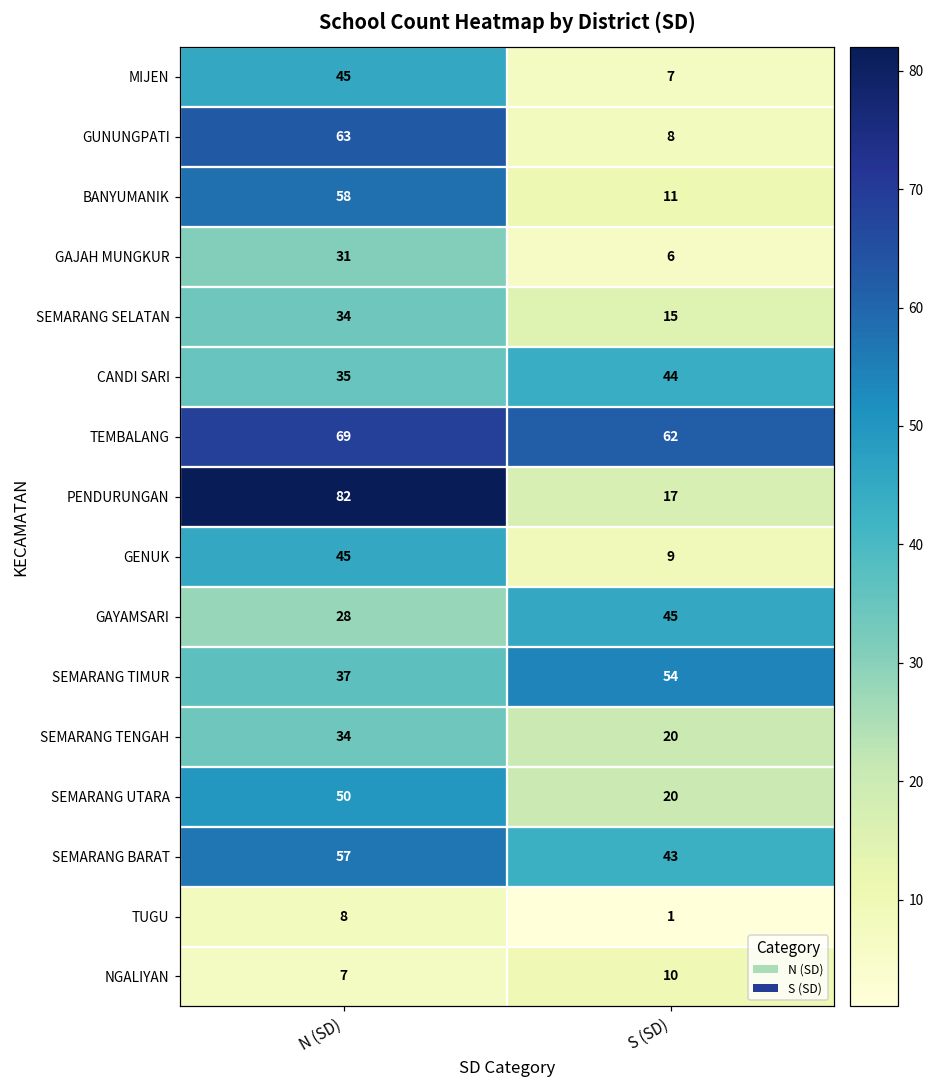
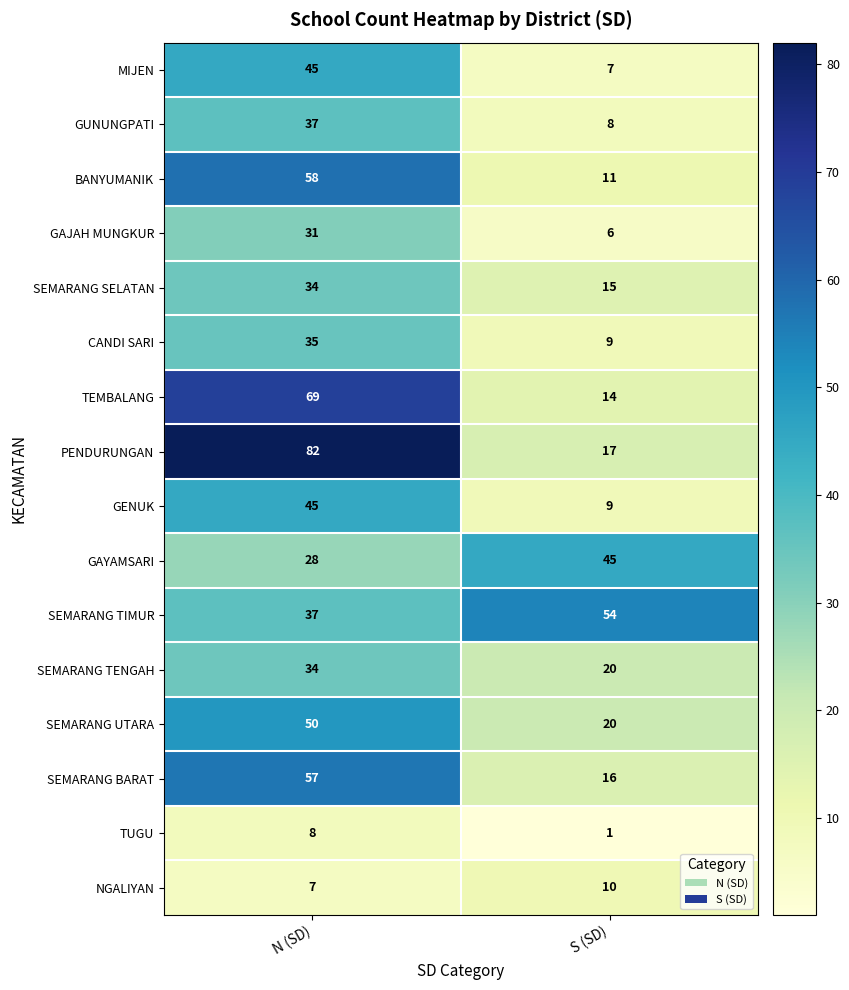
GUNUNGPATI, N (SD): 63 -> 37
CANDI SARI, S (SD): 44 -> 9
TEMBALANG, S (SD): 62 -> 14
SEMARANG BARAT, S (SD): 43 -> 16
